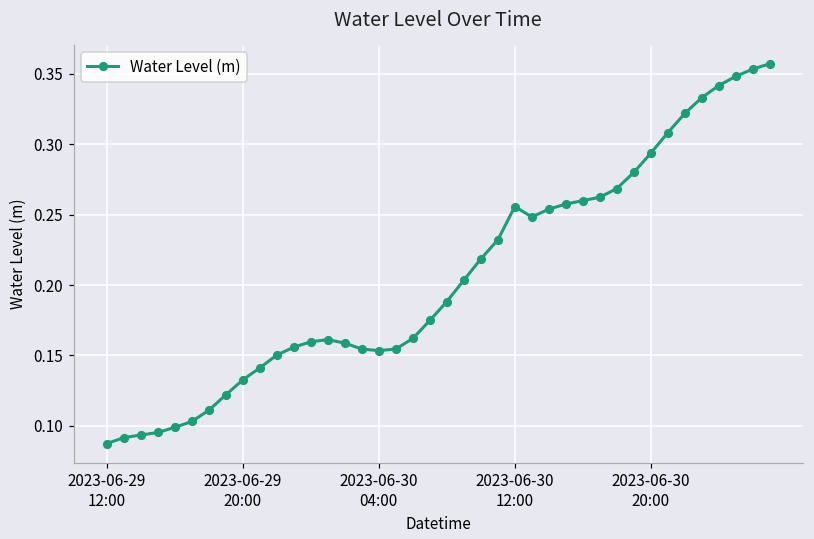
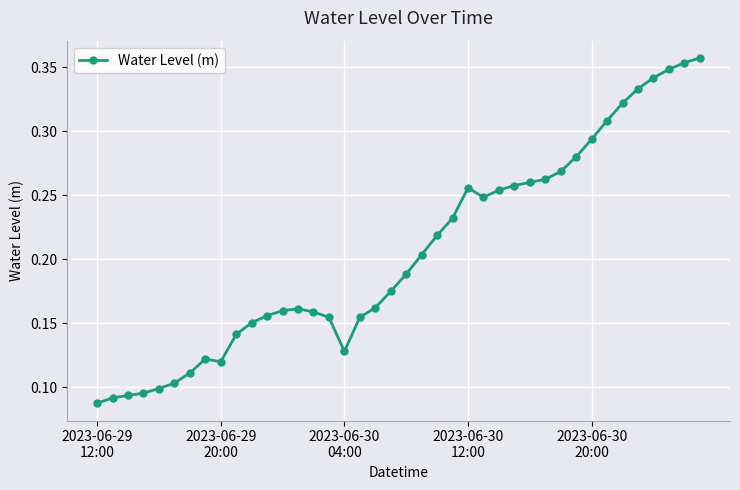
2023-06-29 20:00: 0.133 -> 0.120
2023-06-30 04:00: 0.153 -> 0.128
